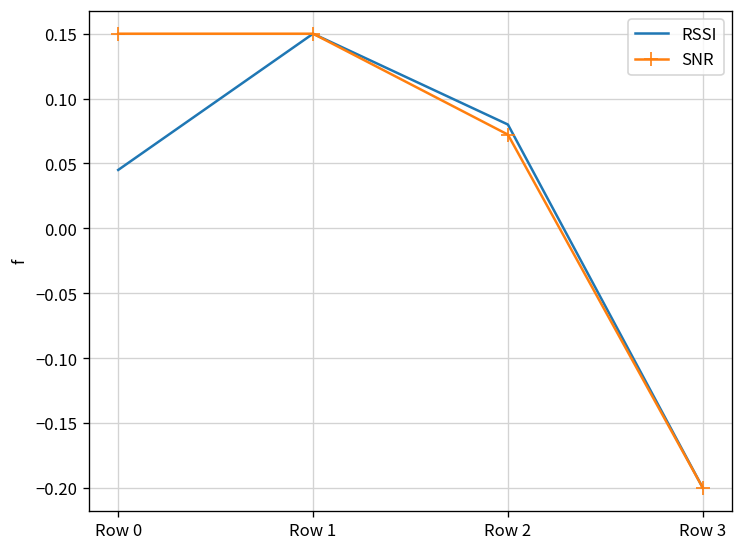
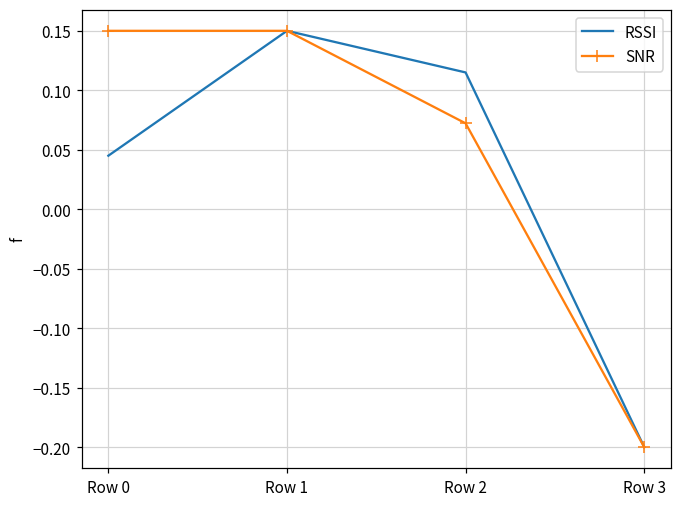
RSSI, Row 2: 0.080 -> 0.115
